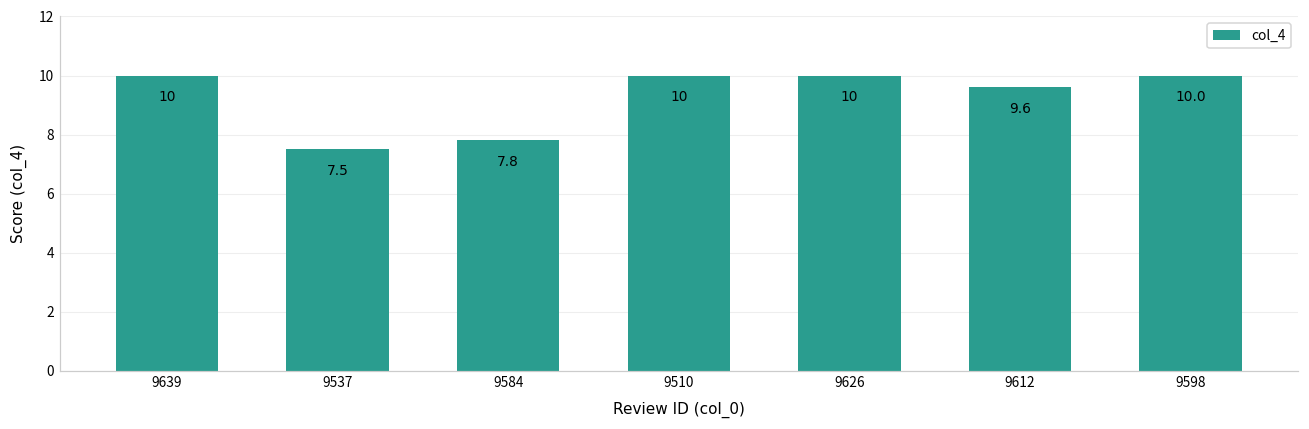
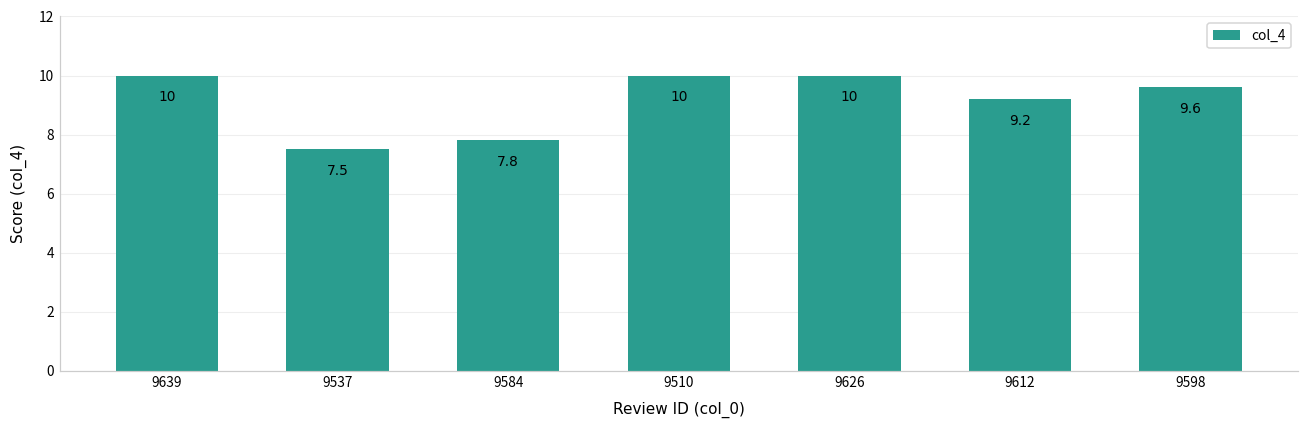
9612: 9.6 -> 9.2
9598: 10.0 -> 9.6
